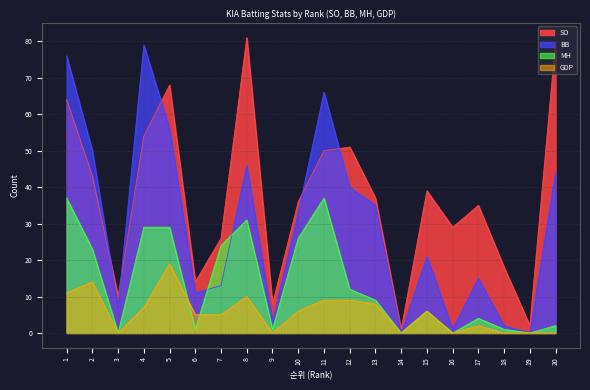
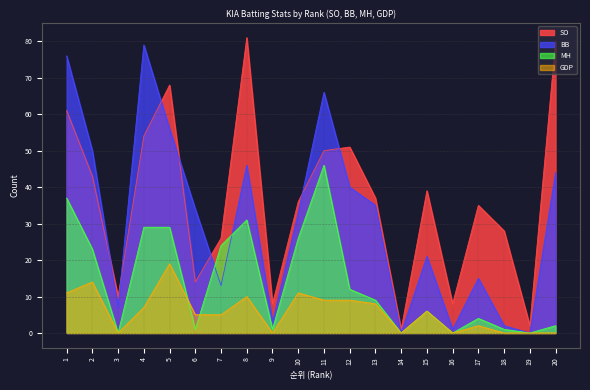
SO, 1: 64 -> 61
BB, 6: 11 -> 34
GDP, 10: 6 -> 11
MH, 11: 37 -> 46
SO, 16: 29 -> 8
SO, 18: 18 -> 28
